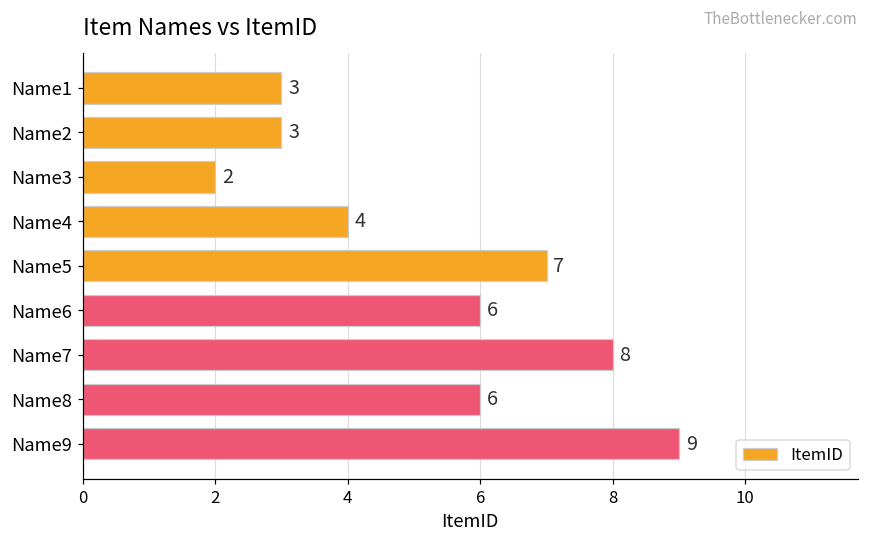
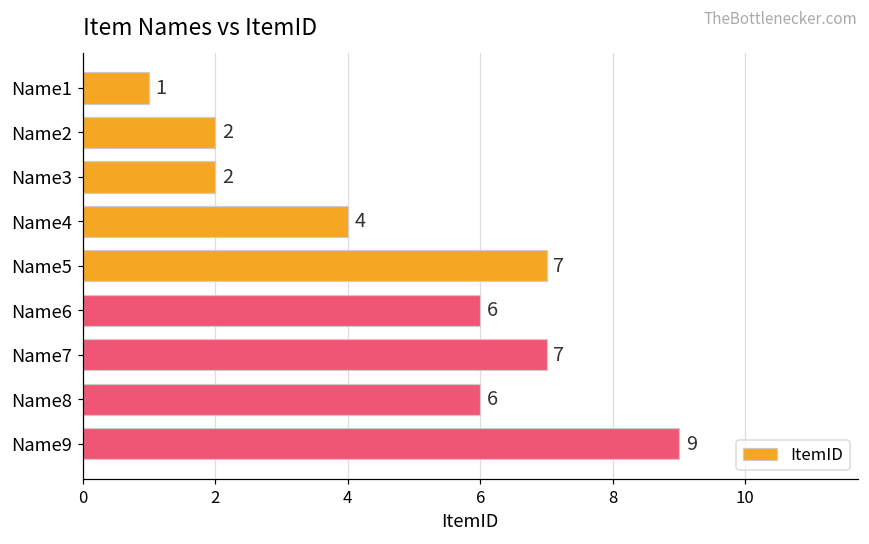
Name1: 3 -> 1
Name2: 3 -> 2
Name7: 8 -> 7
